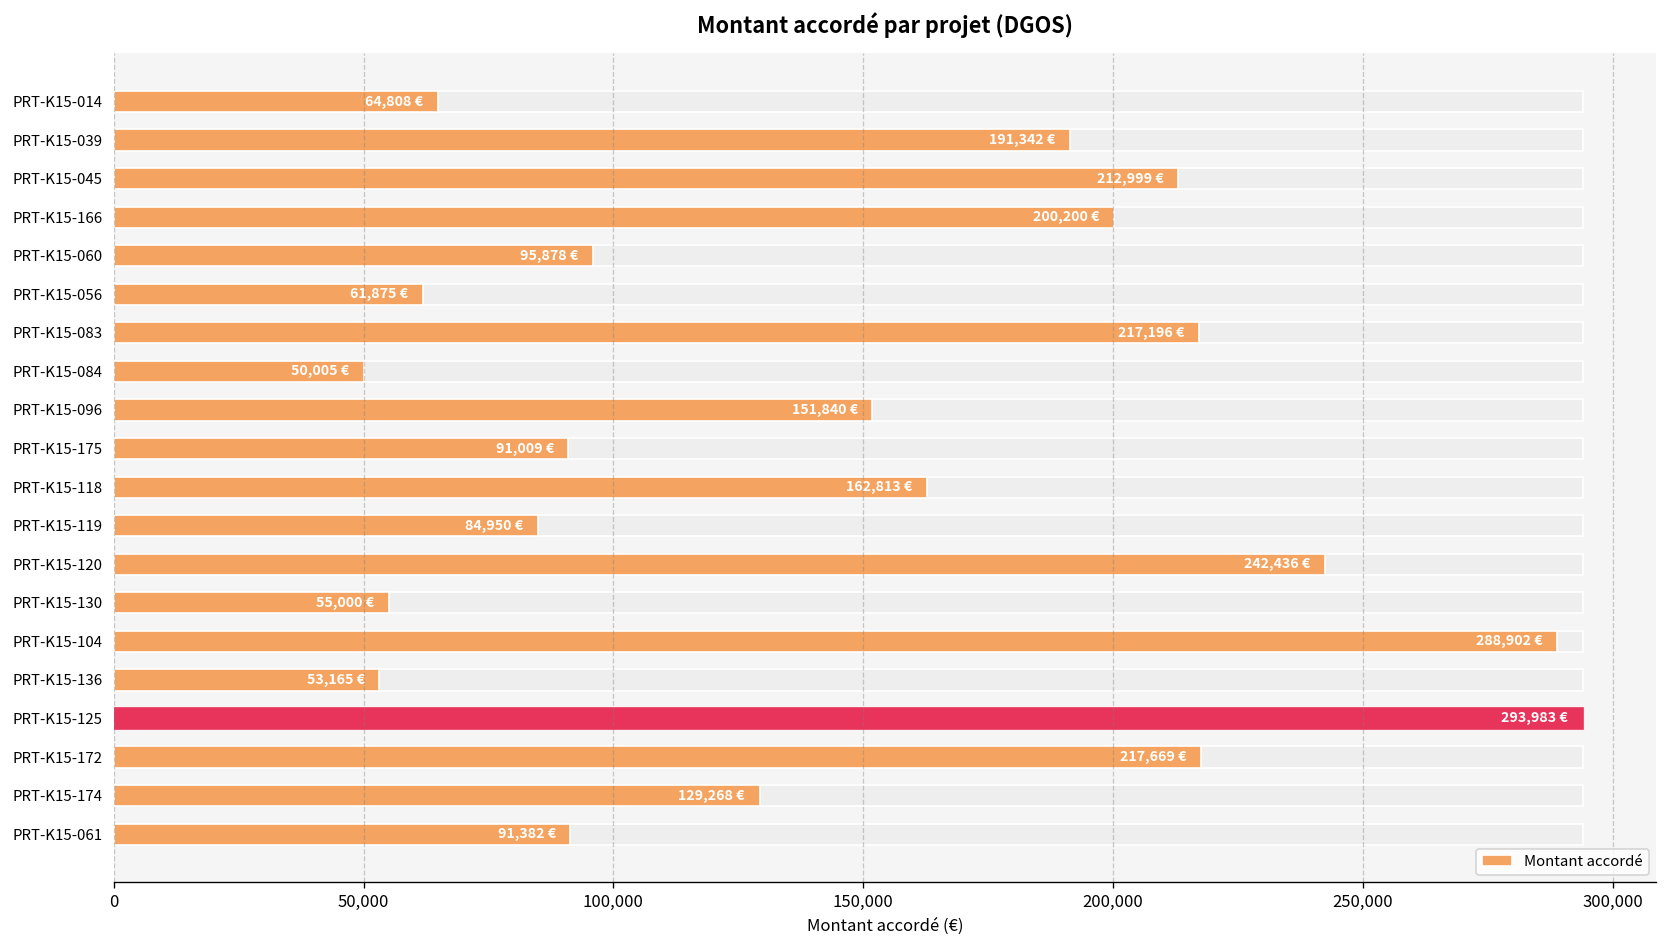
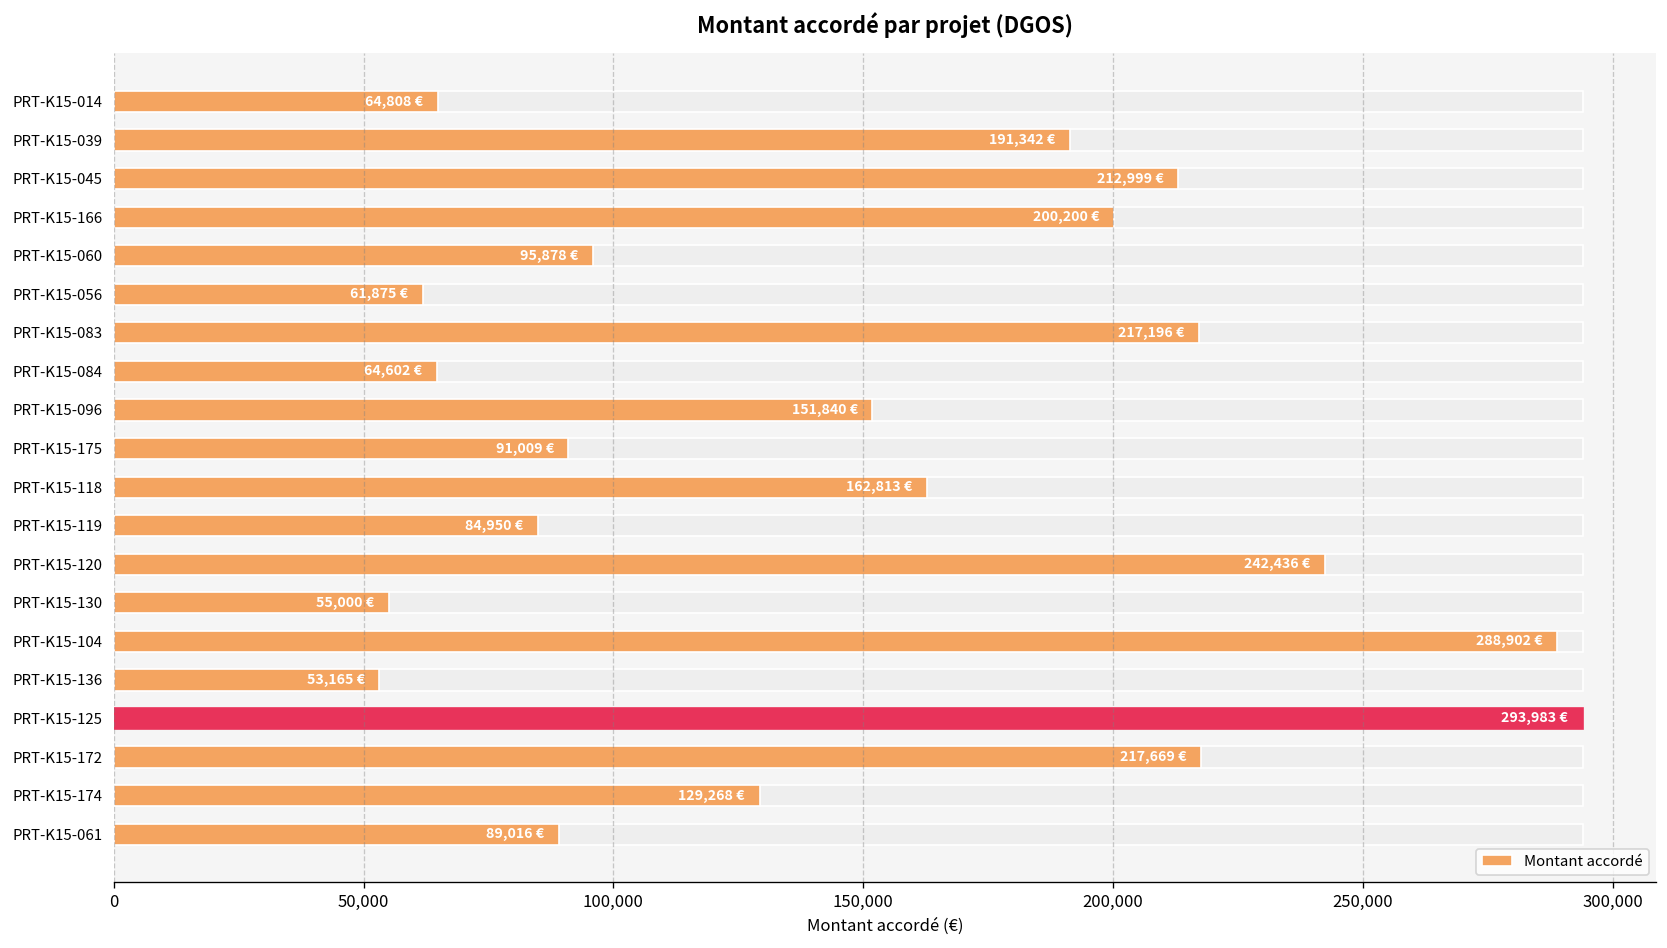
Montant accordé, PRT-K15-084: 50,005 -> 64,602
Montant accordé, PRT-K15-061: 91,382 -> 89,016
